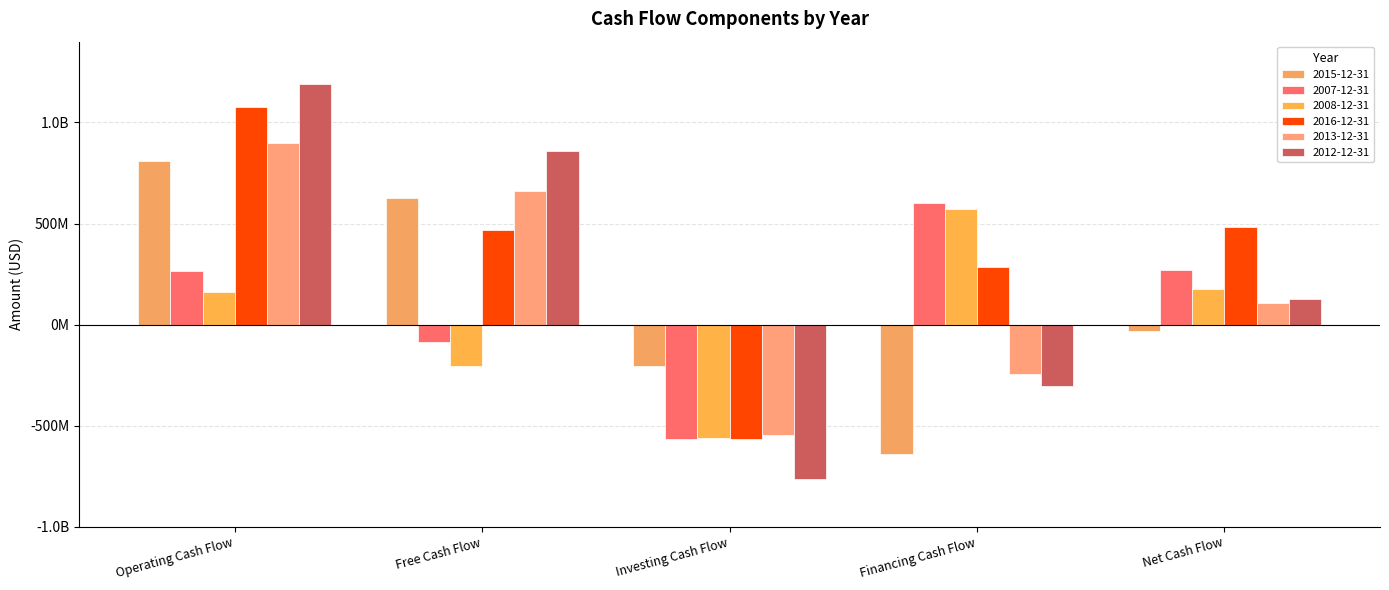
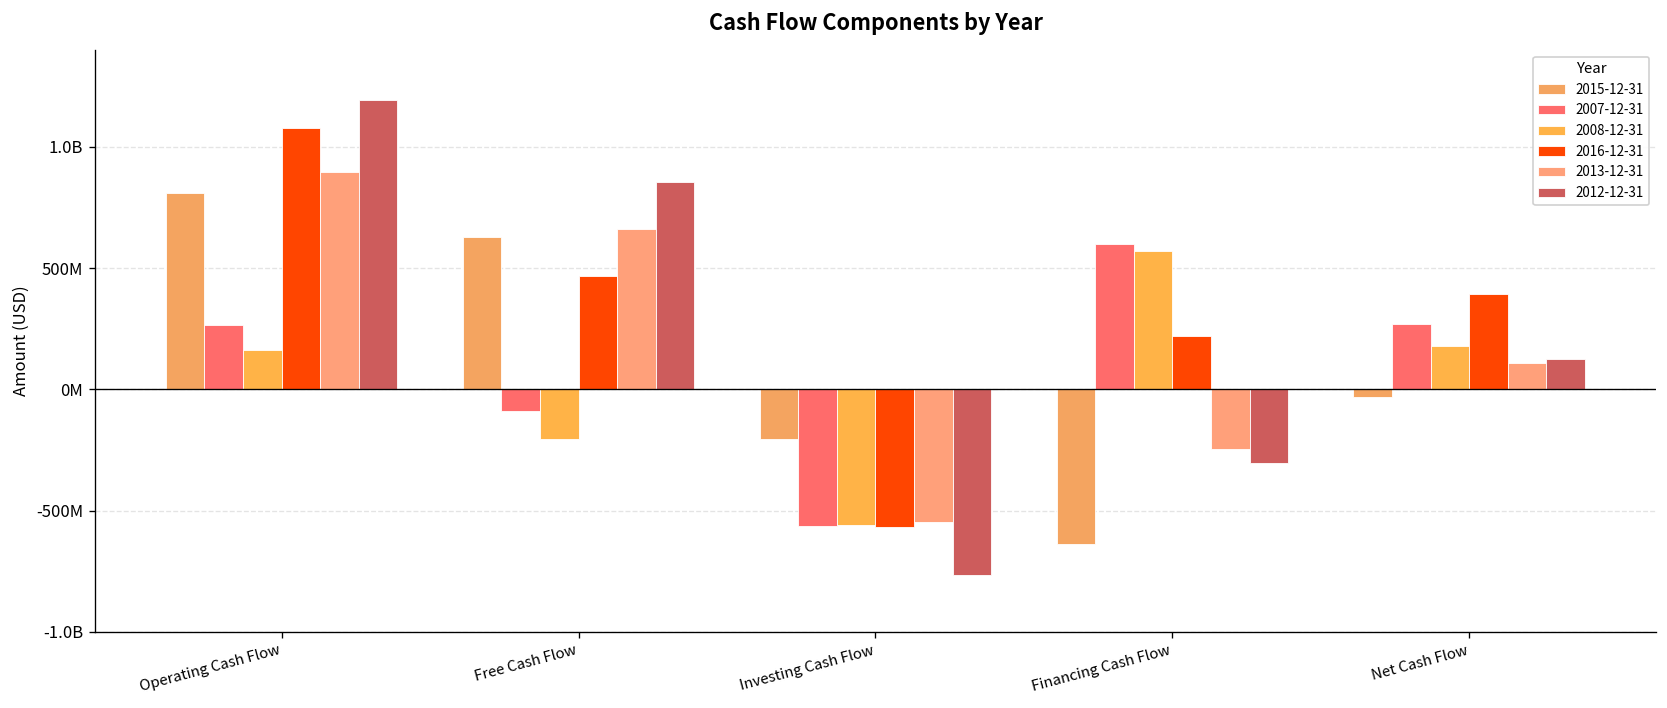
2016-12-31, Financing Cash Flow: 290000000 -> 220000000
2016-12-31, Net Cash Flow: 480000000 -> 390000000
